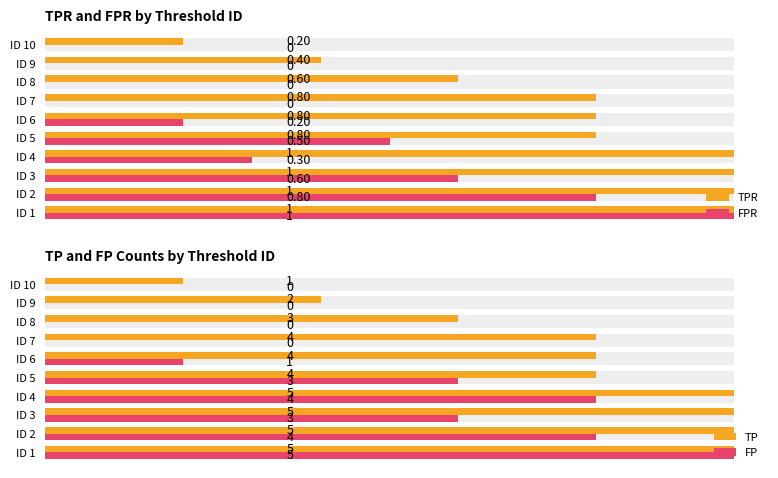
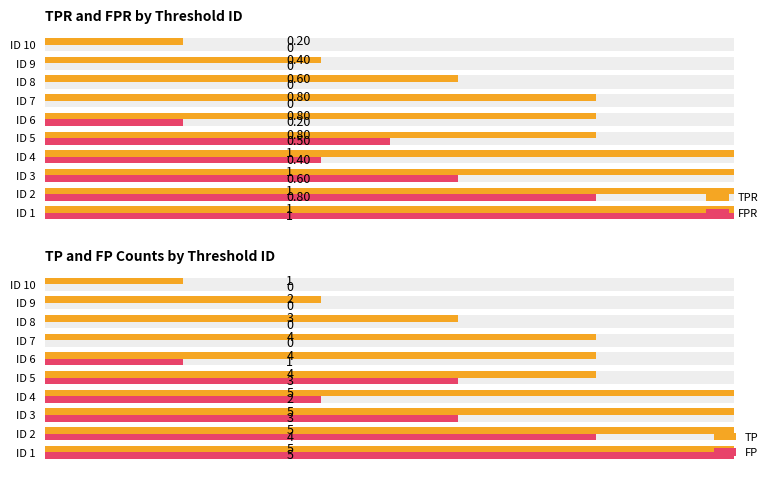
TPR and FPR by Threshold ID, FPR, ID 4: 0.30 -> 0.40
TP and FP Counts by Threshold ID, FP, ID 4: 4 -> 2
